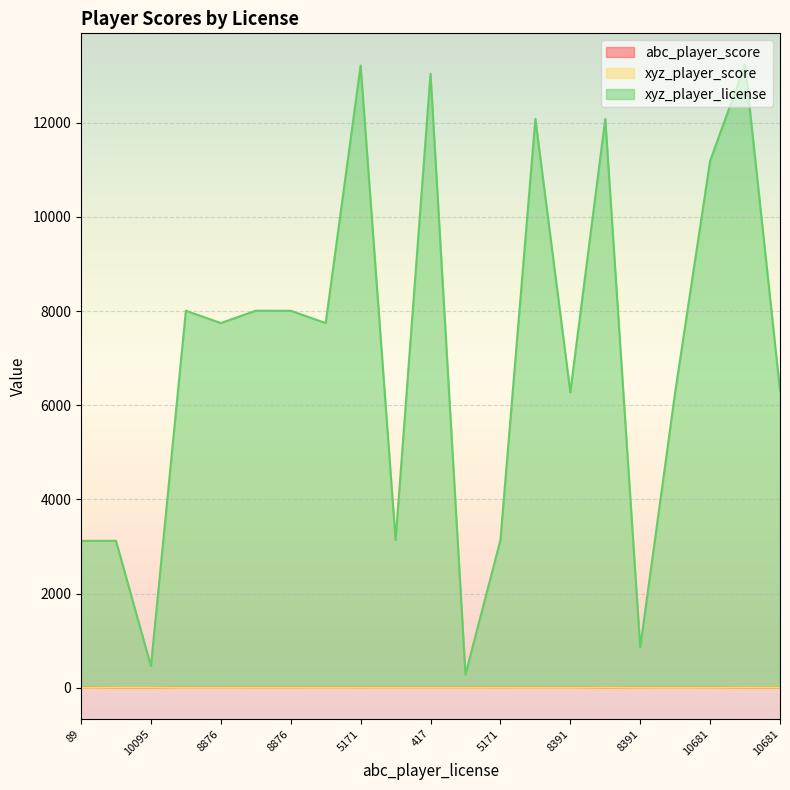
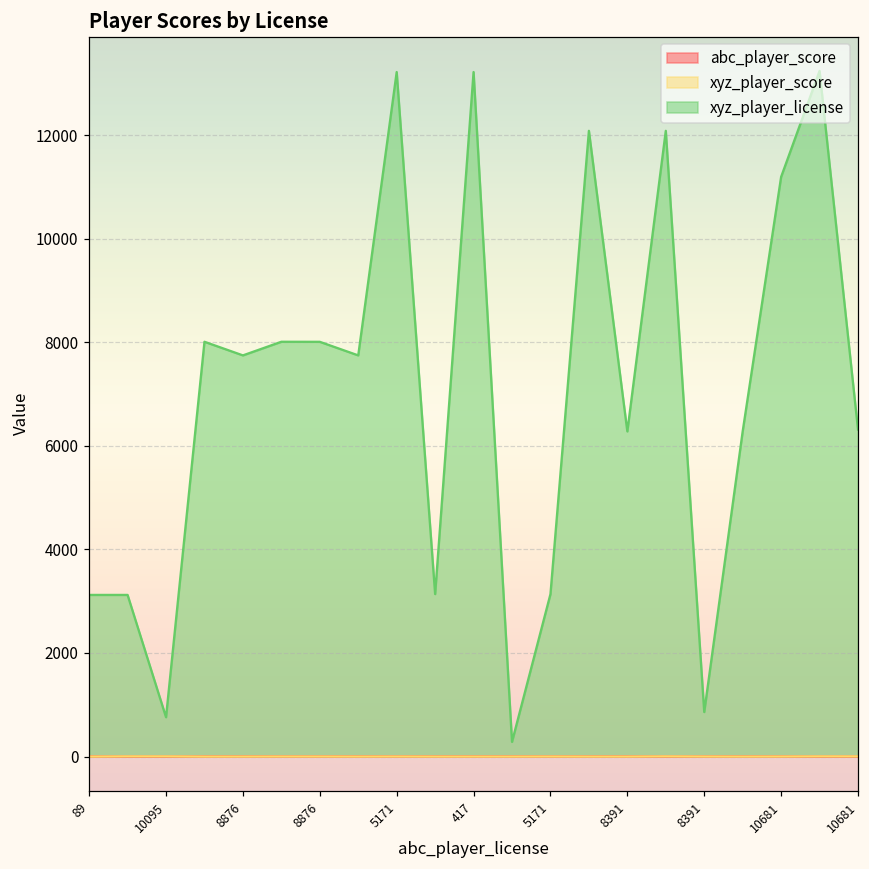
xyz_player_license, 10095: 500 -> 800
xyz_player_license, 417: 13000 -> 13200
